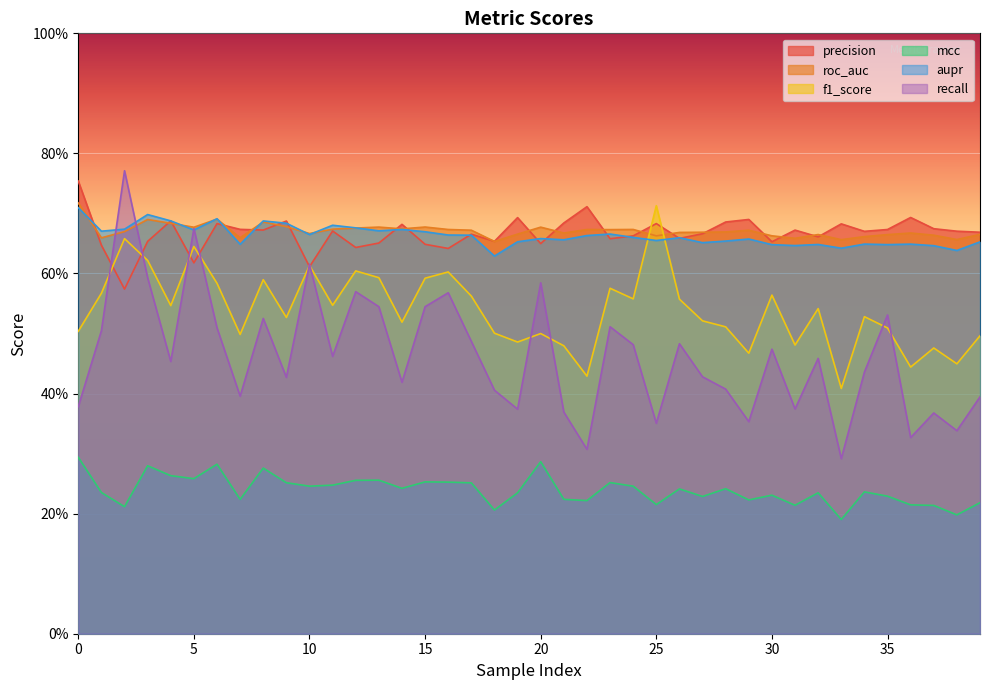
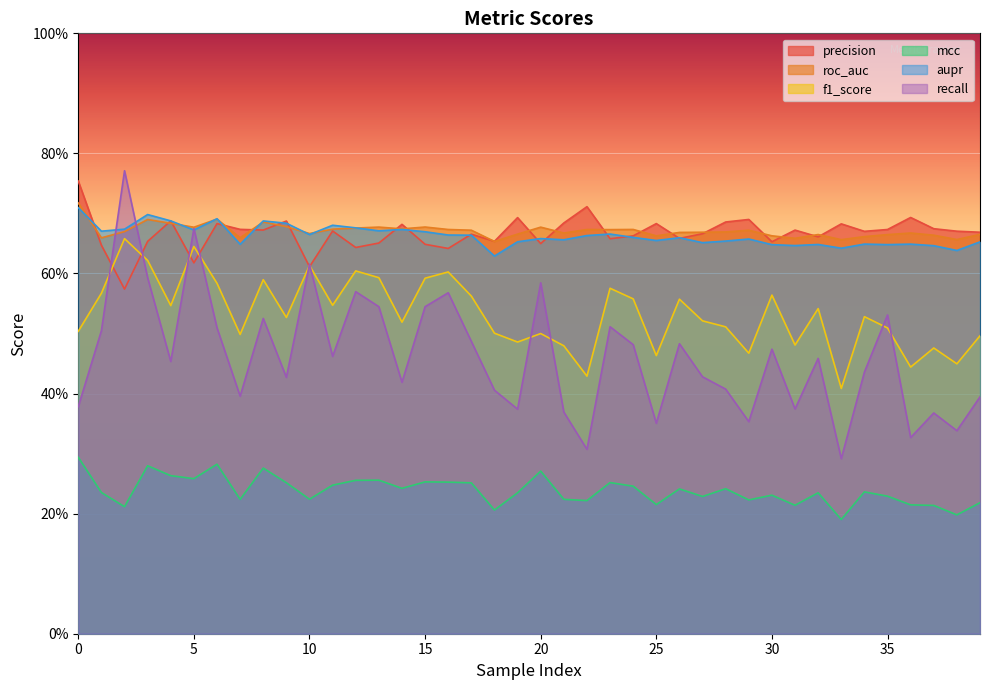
mcc, 10: 25% -> 22%
mcc, 20: 29% -> 27%
f1_score, 25: 71% -> 46%
